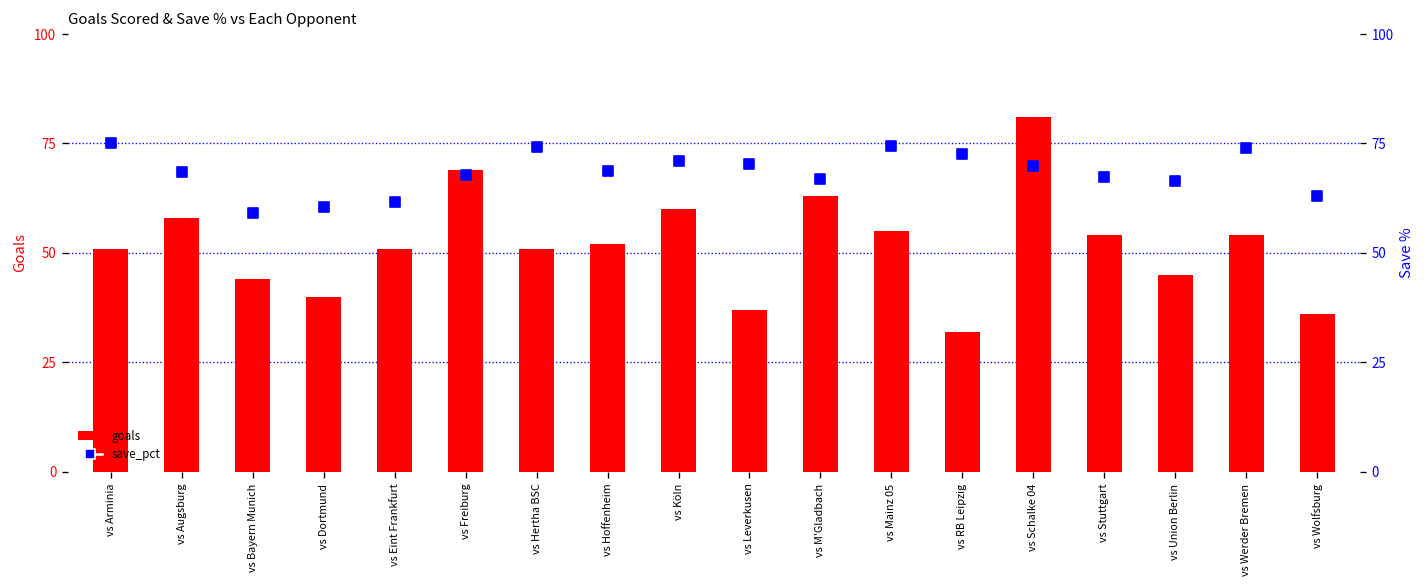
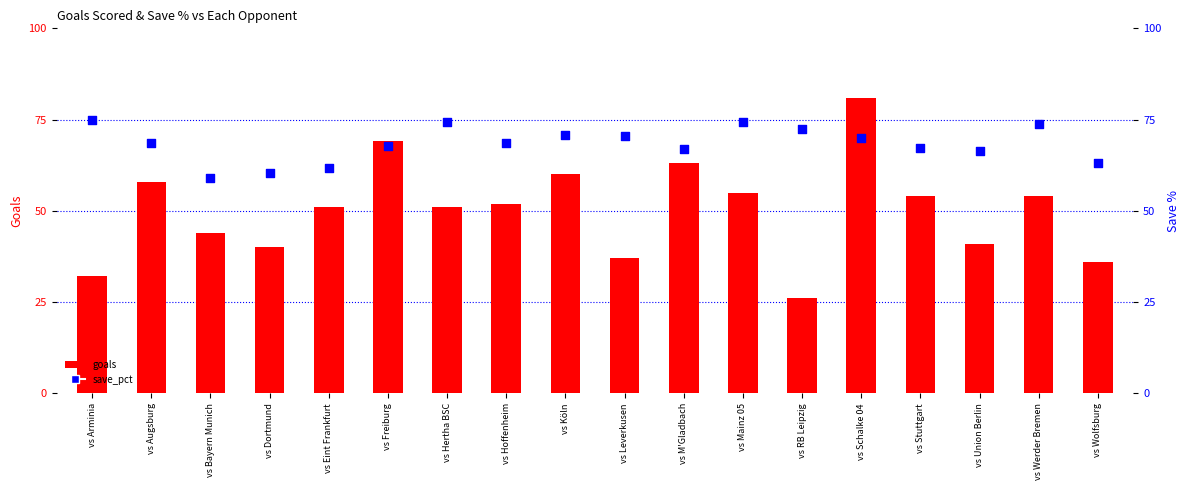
goals, vs Arminia: 51 -> 32
goals, vs RB Leipzig: 32 -> 26
goals, vs Union Berlin: 45 -> 41
